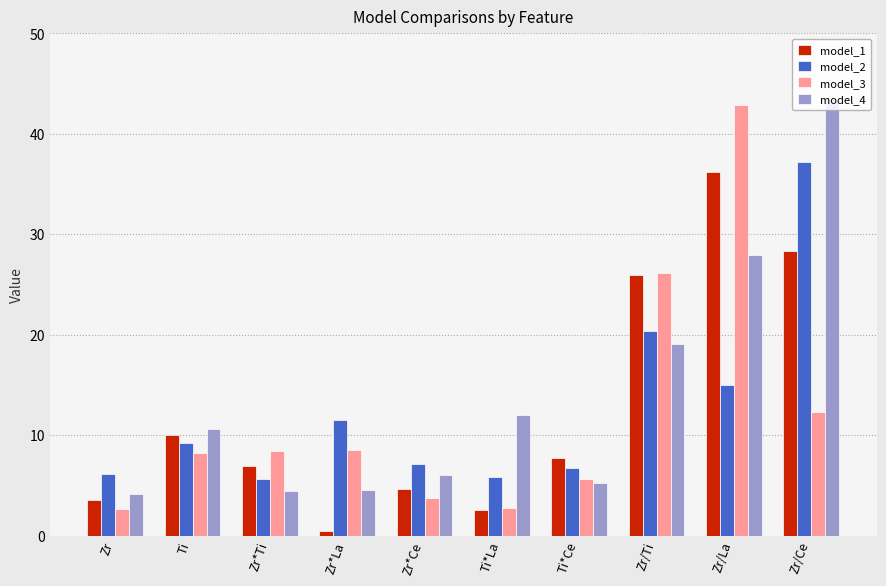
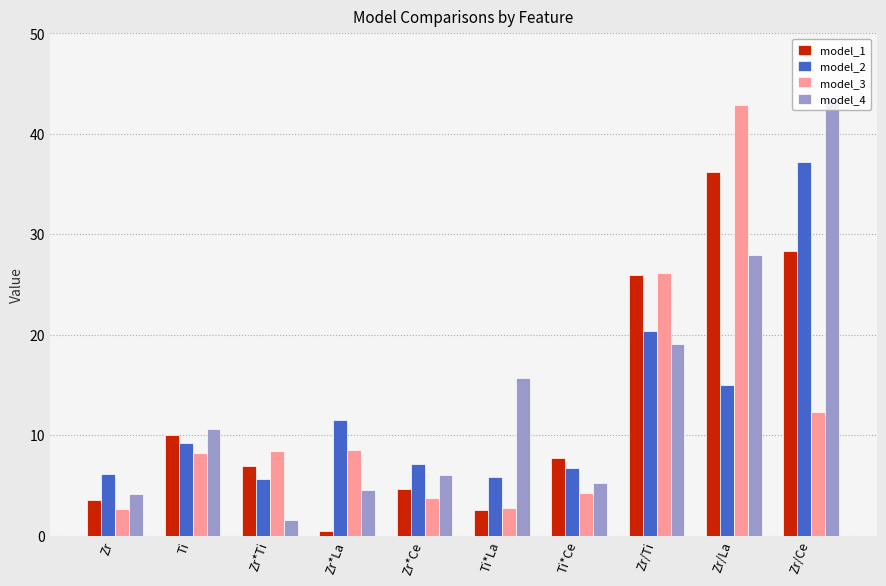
model_4, Zr*Ti: 4.4 -> 1.5
model_4, Ti*La: 12.0 -> 15.7
model_3, Ti*Ce: 5.6 -> 4.3
